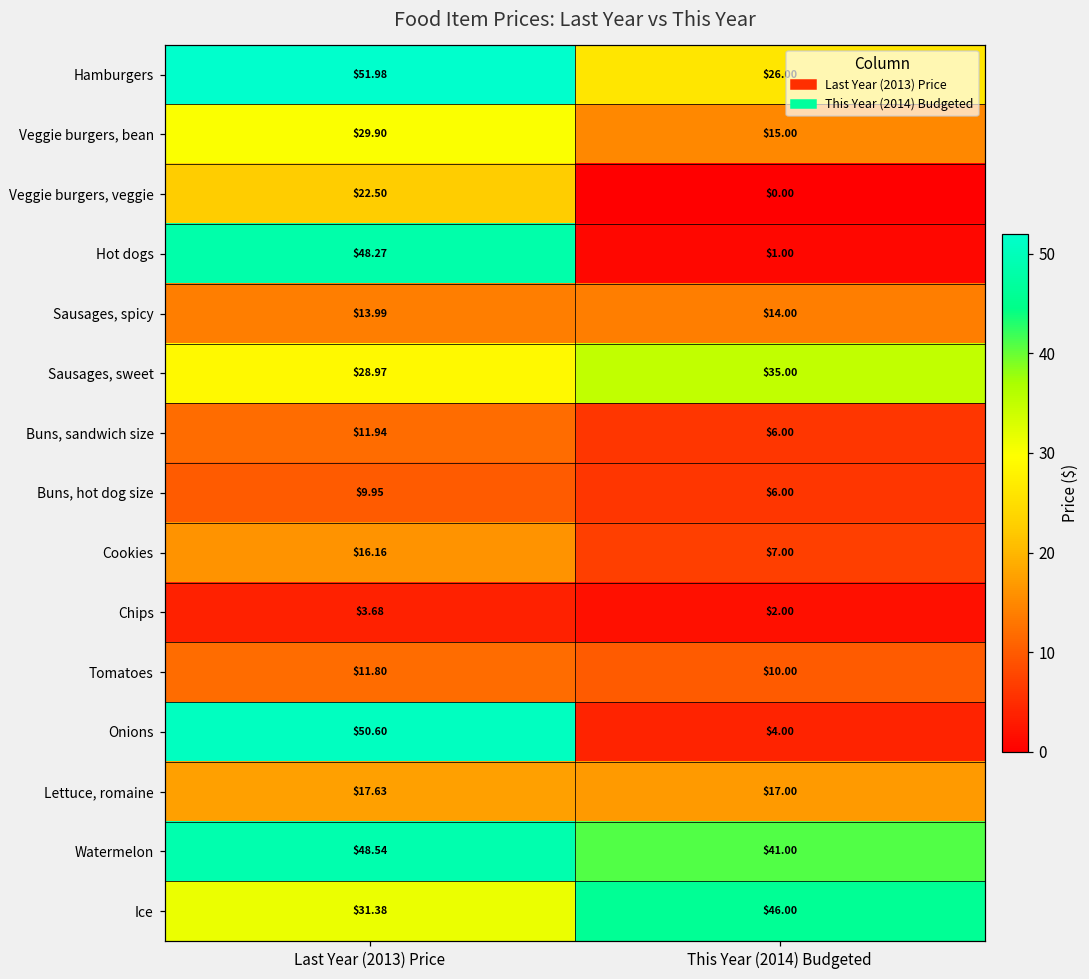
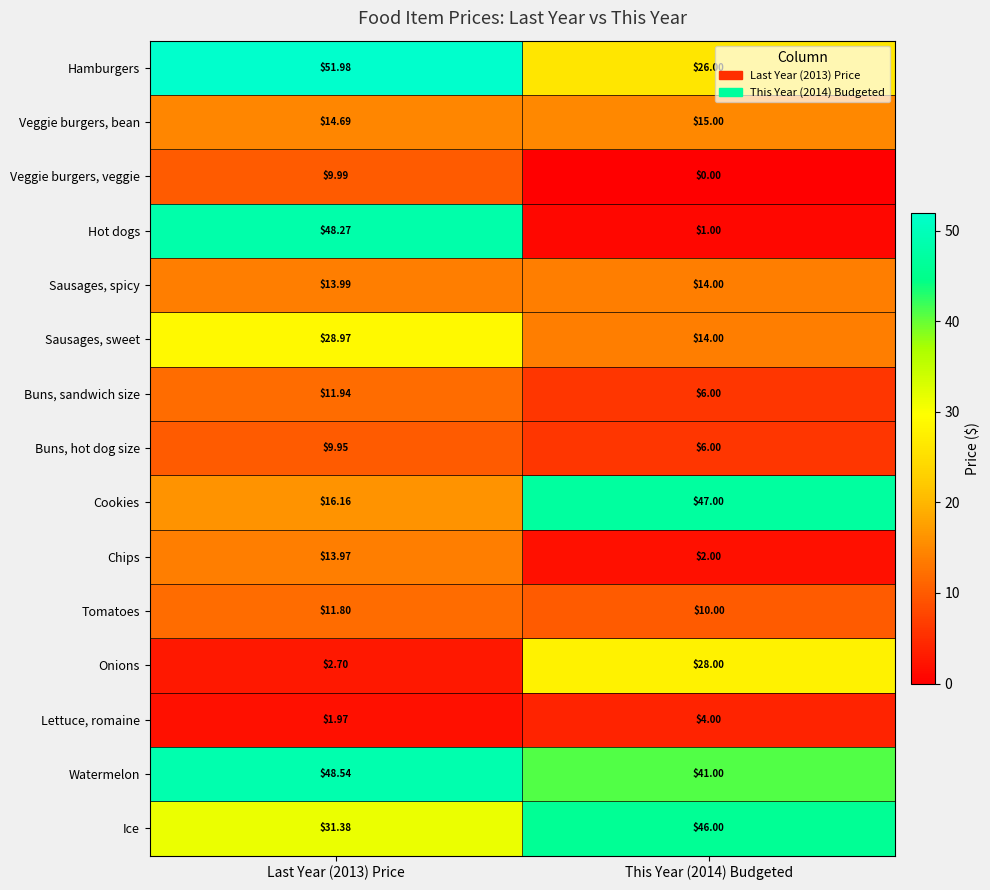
Veggie burgers, bean, Last Year (2013) Price: $29.90 -> $14.69
Veggie burgers, veggie, Last Year (2013) Price: $22.50 -> $9.99
Sausages, sweet, This Year (2014) Budgeted: $35.00 -> $14.00
Cookies, This Year (2014) Budgeted: $7.00 -> $47.00
Chips, Last Year (2013) Price: $3.68 -> $13.97
Onions, Last Year (2013) Price: $50.60 -> $2.70
Onions, This Year (2014) Budgeted: $4.00 -> $28.00
Lettuce, romaine, Last Year (2013) Price: $17.63 -> $1.97
Lettuce, romaine, This Year (2014) Budgeted: $17.00 -> $4.00
